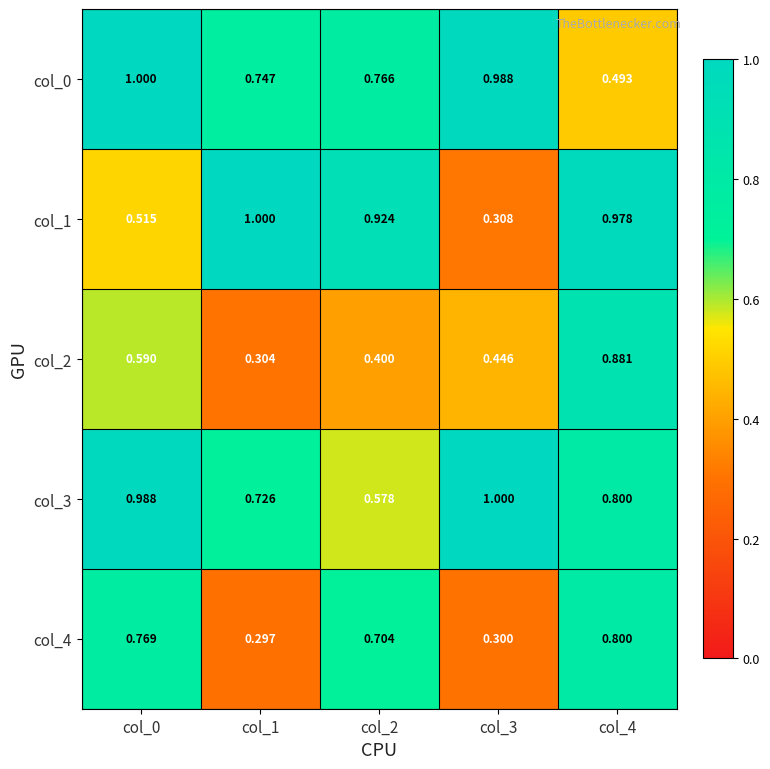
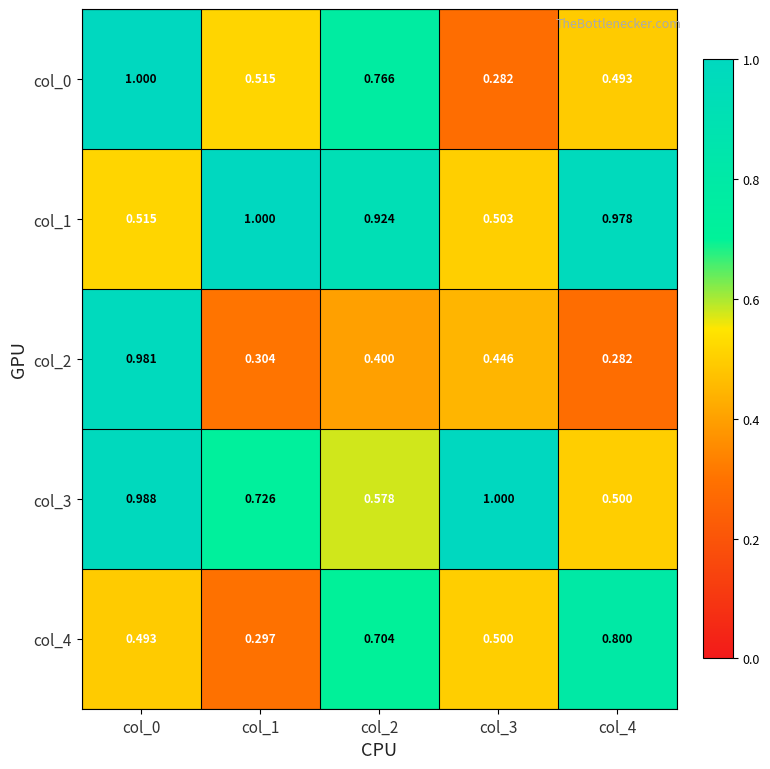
col_0, col_1: 0.747 -> 0.515
col_0, col_3: 0.988 -> 0.282
col_1, col_3: 0.308 -> 0.503
col_2, col_0: 0.590 -> 0.981
col_2, col_4: 0.881 -> 0.282
col_3, col_4: 0.800 -> 0.500
col_4, col_0: 0.769 -> 0.493
col_4, col_3: 0.300 -> 0.500
